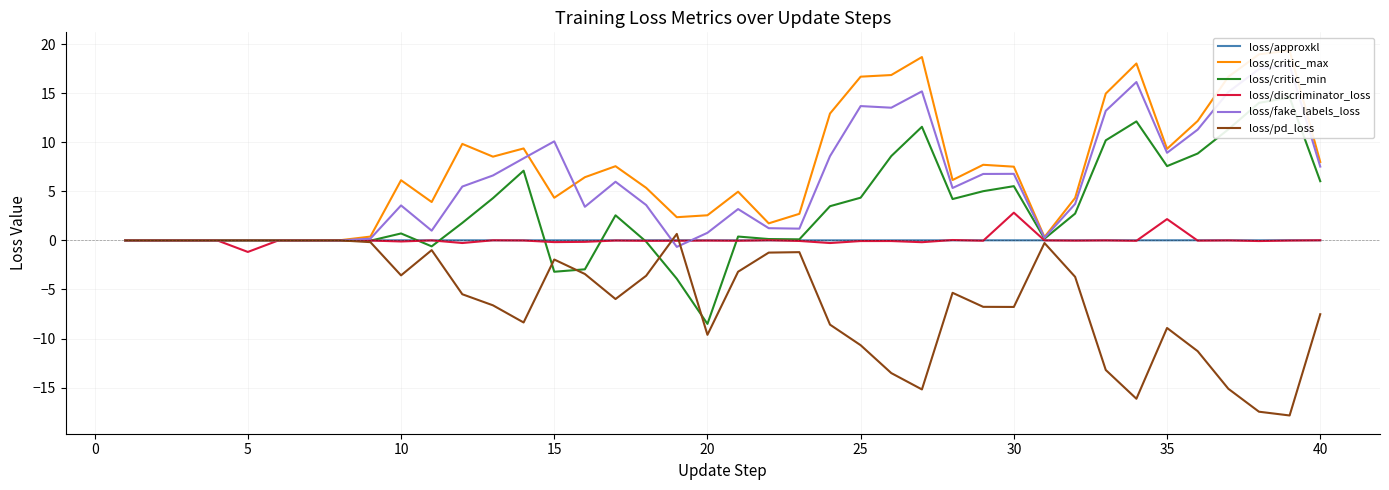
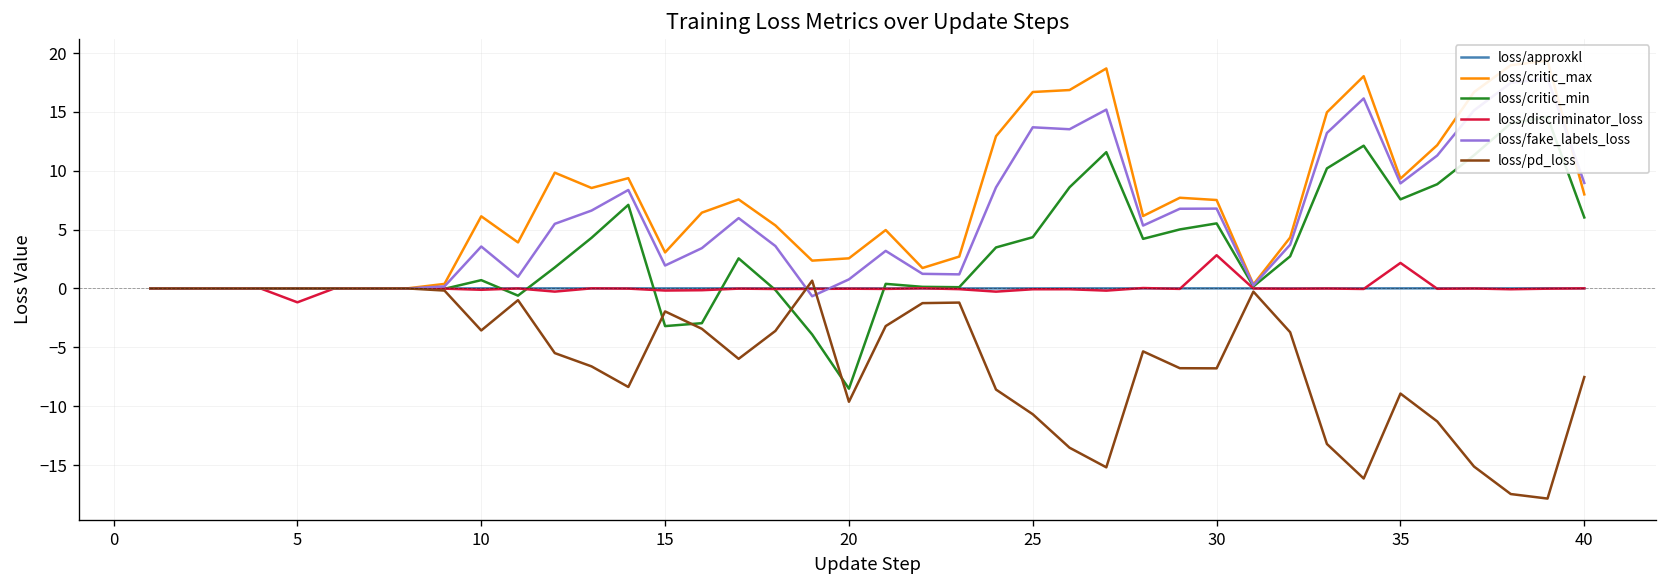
loss/critic_max, 15: 4 -> 3
loss/fake_labels_loss, 15: 10 -> 2
loss/fake_labels_loss, 40: 8 -> 9
